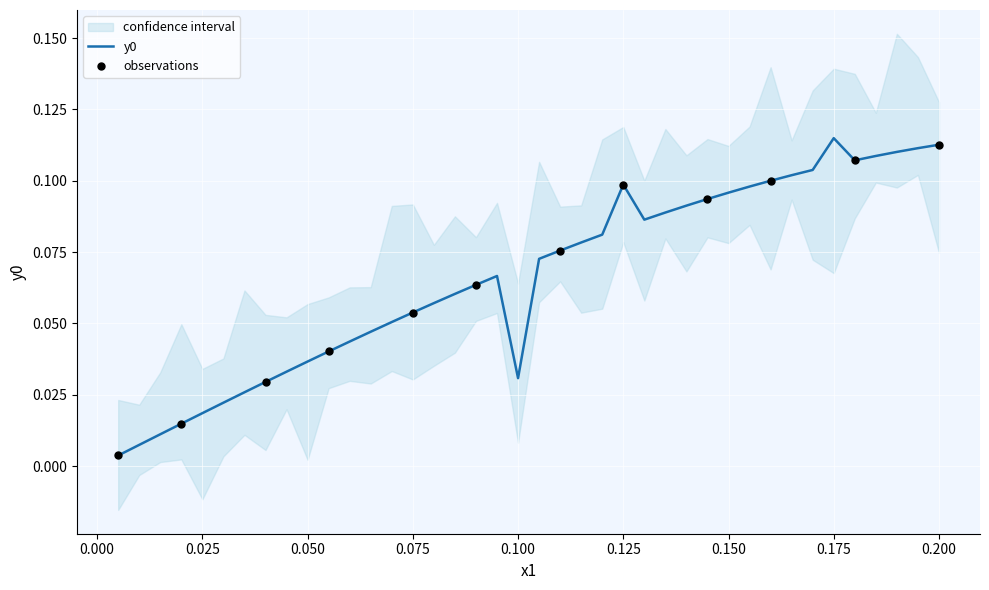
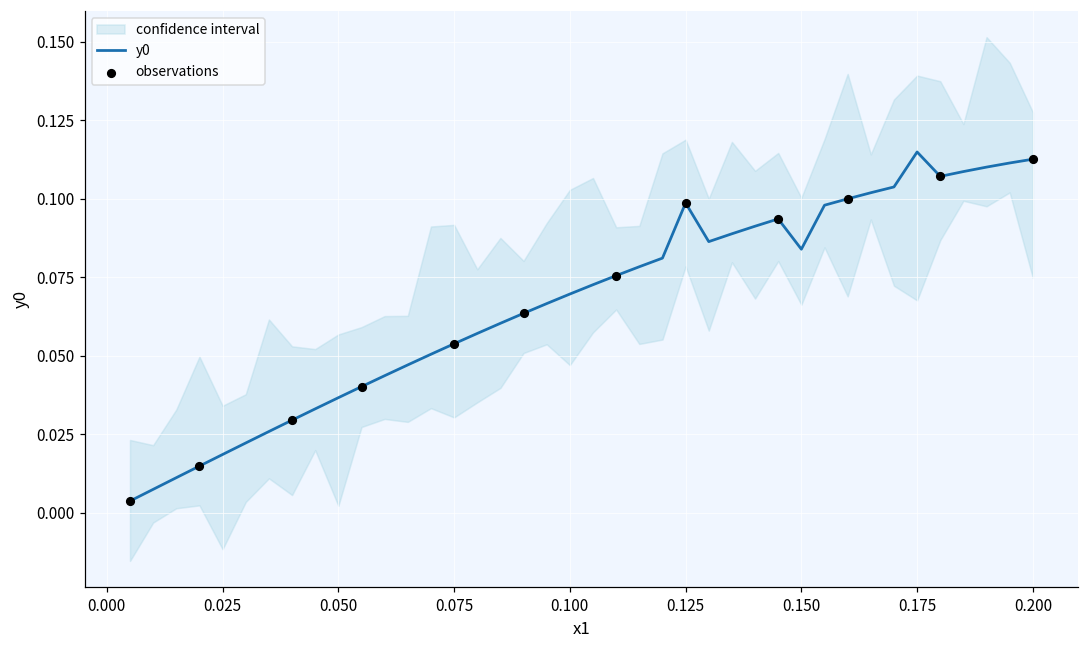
y0, 0.100: 0.031 -> 0.070
y0, 0.150: 0.096 -> 0.084
